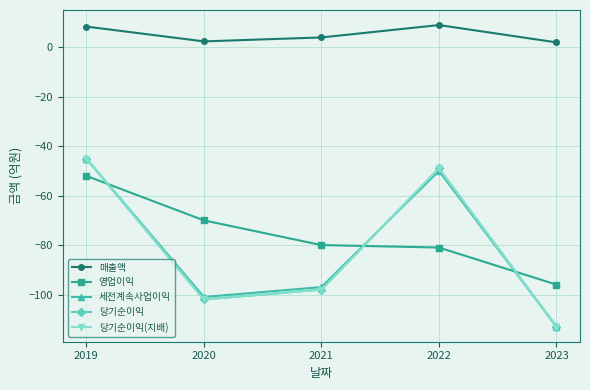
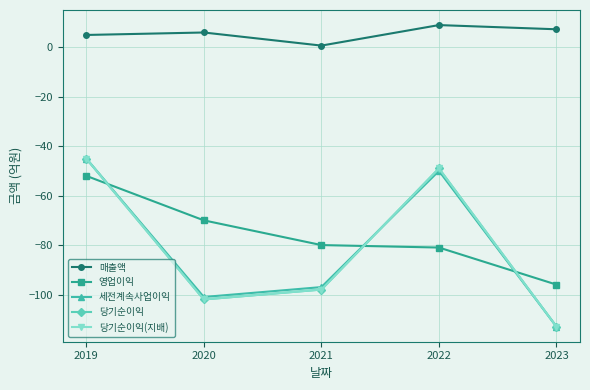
매출액, 2019: 8 -> 5
매출액, 2020: 2 -> 6
매출액, 2021: 4 -> 1
매출액, 2023: 2 -> 7
